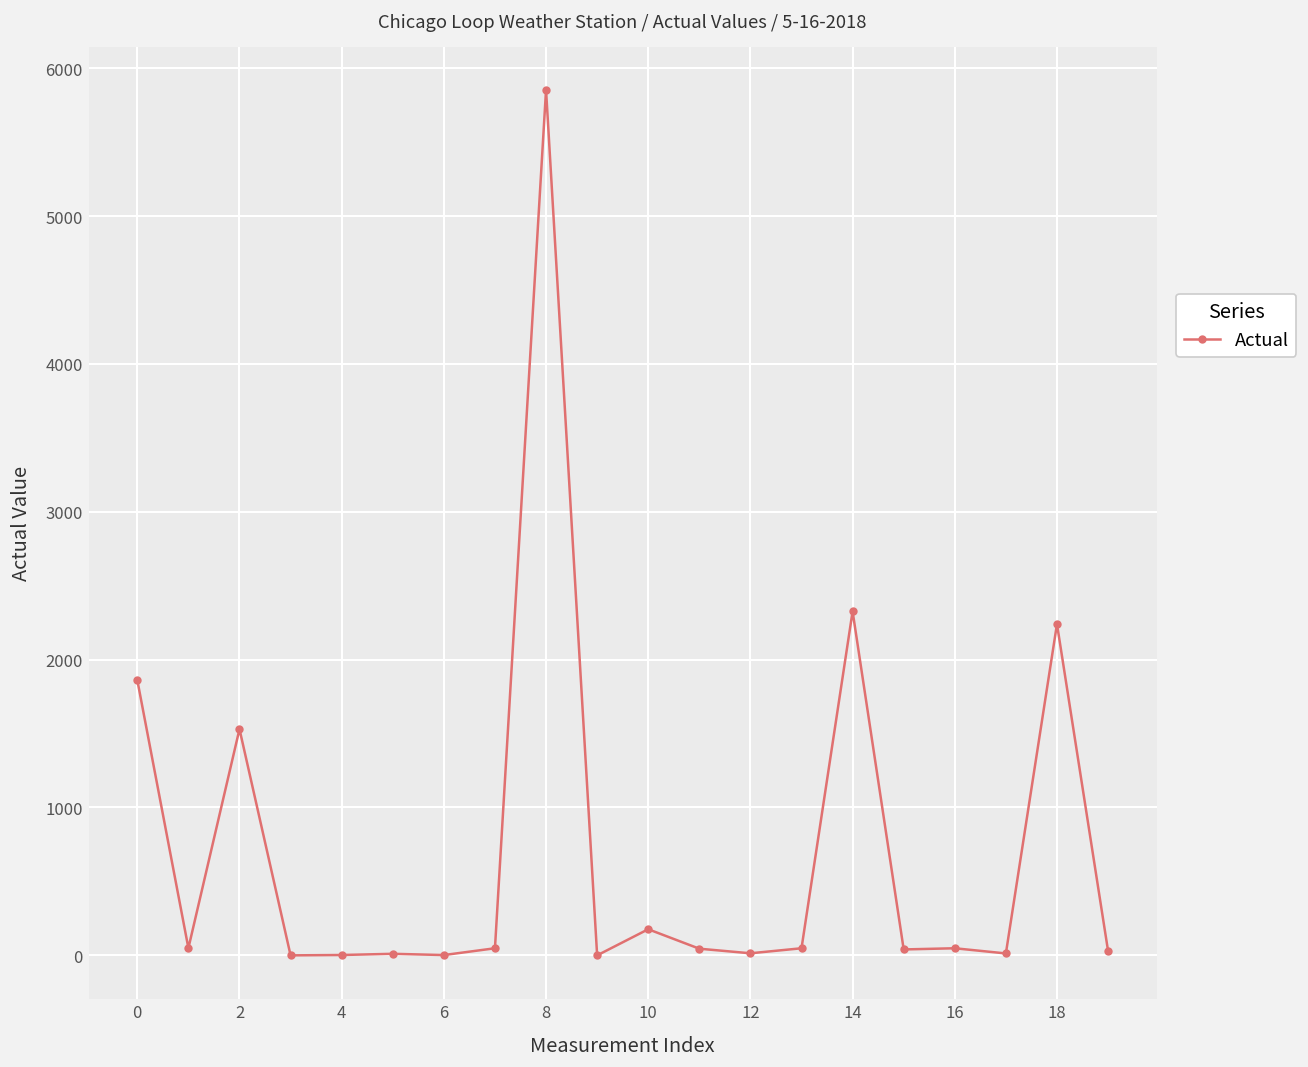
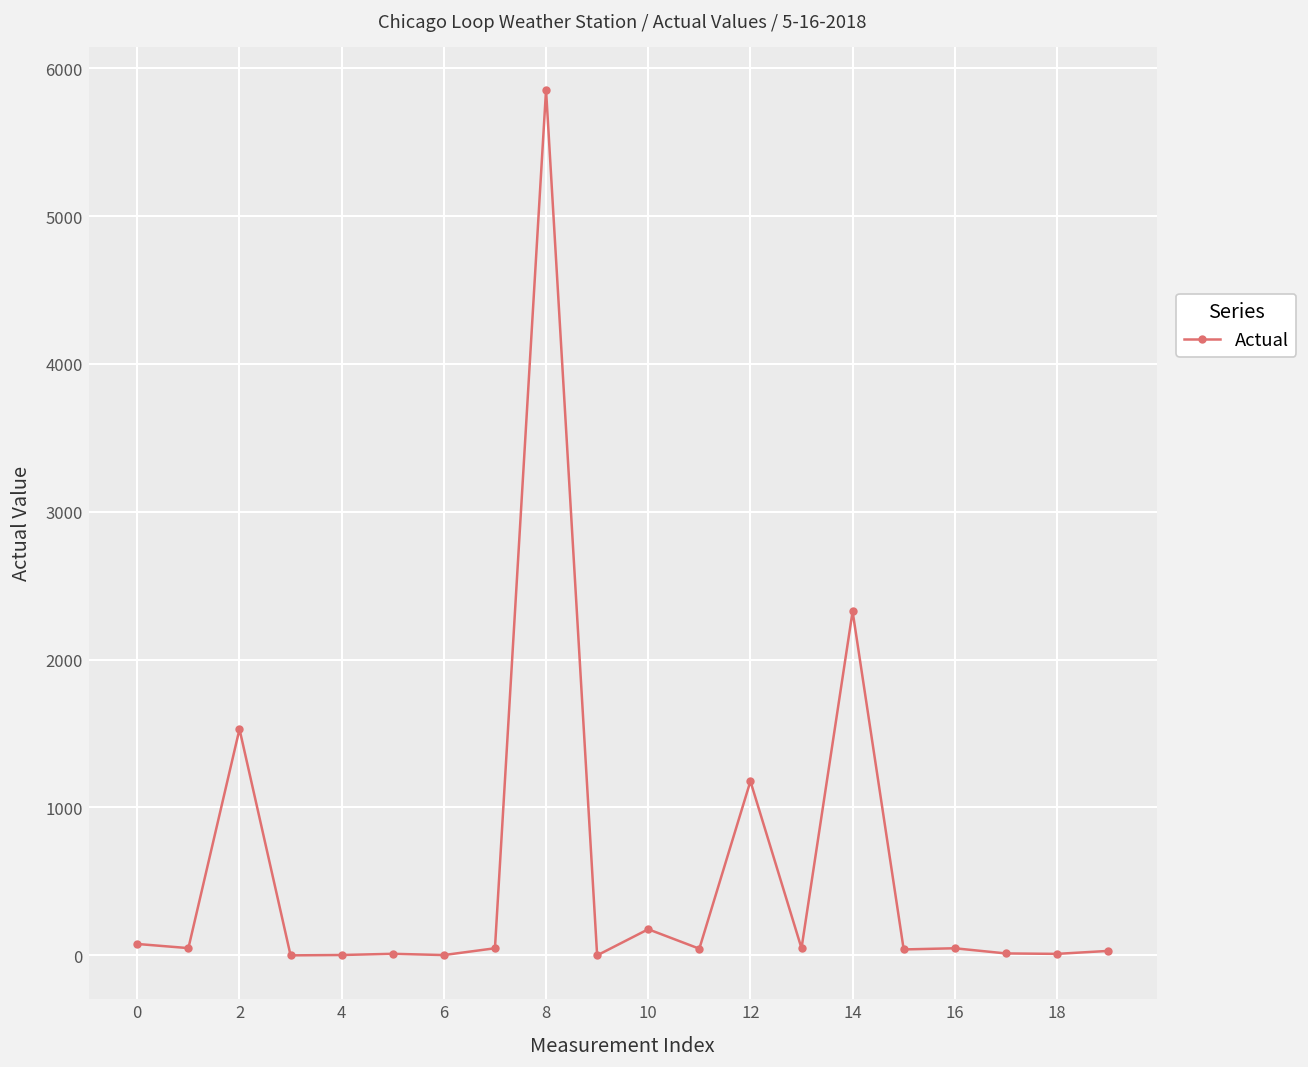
0: 1860 -> 80
12: 10 -> 1180
18: 2240 -> 10
